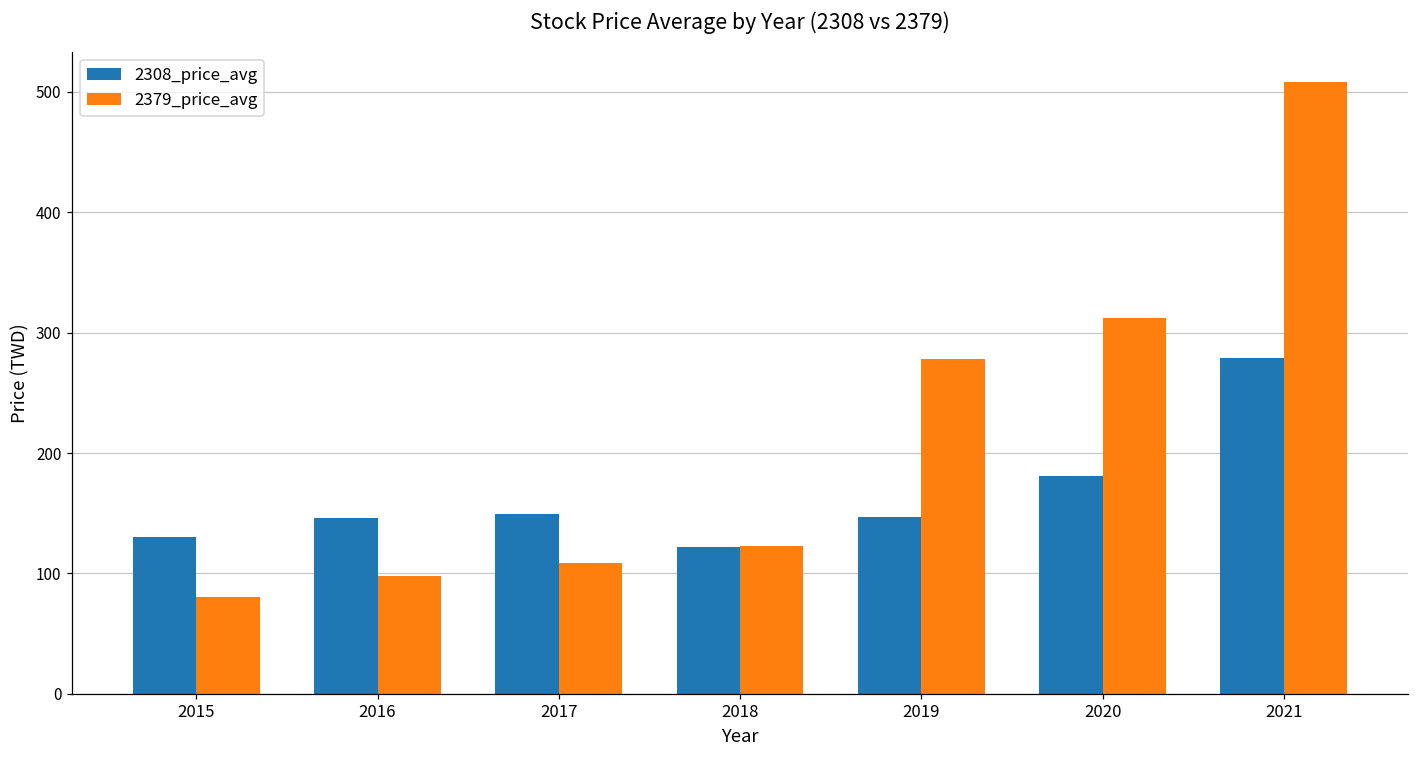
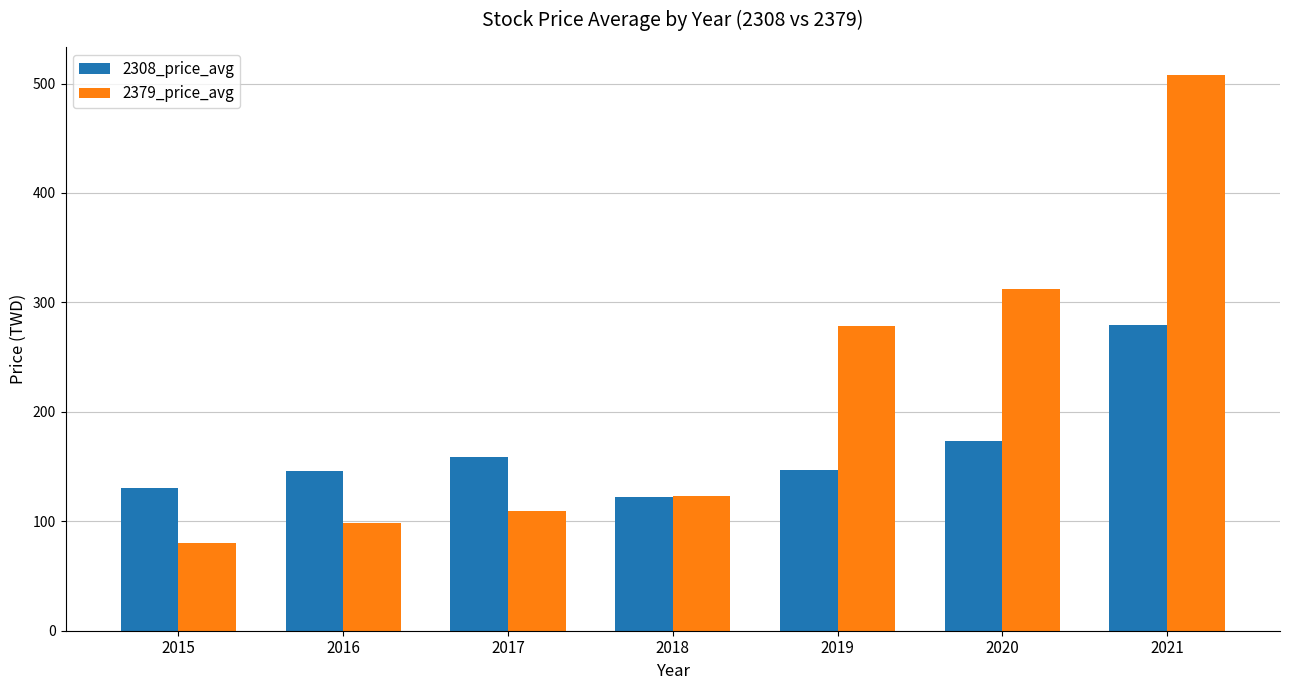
2308_price_avg, 2017: 149 -> 159
2308_price_avg, 2020: 181 -> 173
